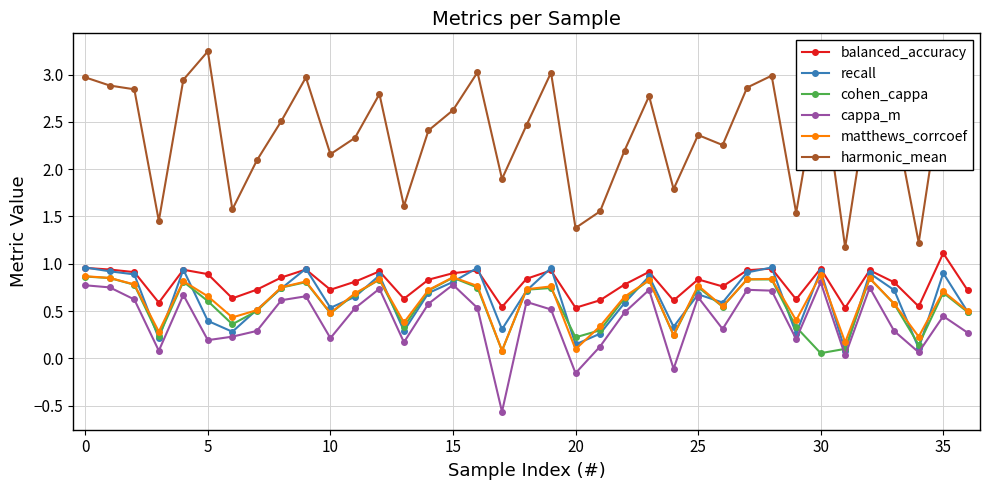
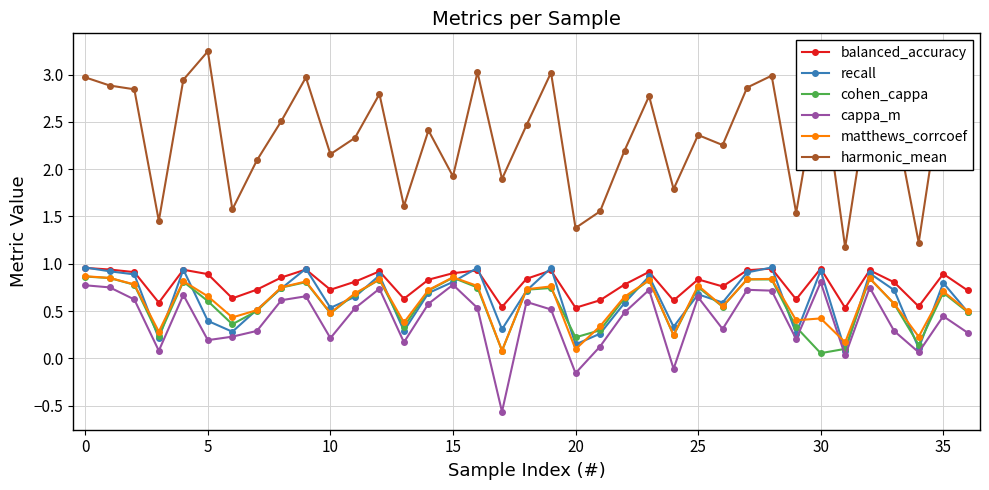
harmonic_mean, 15: 2.6 -> 1.9
matthews_corrcoef, 30: 0.9 -> 0.4
balanced_accuracy, 35: 1.1 -> 0.9
recall, 35: 0.9 -> 0.8
